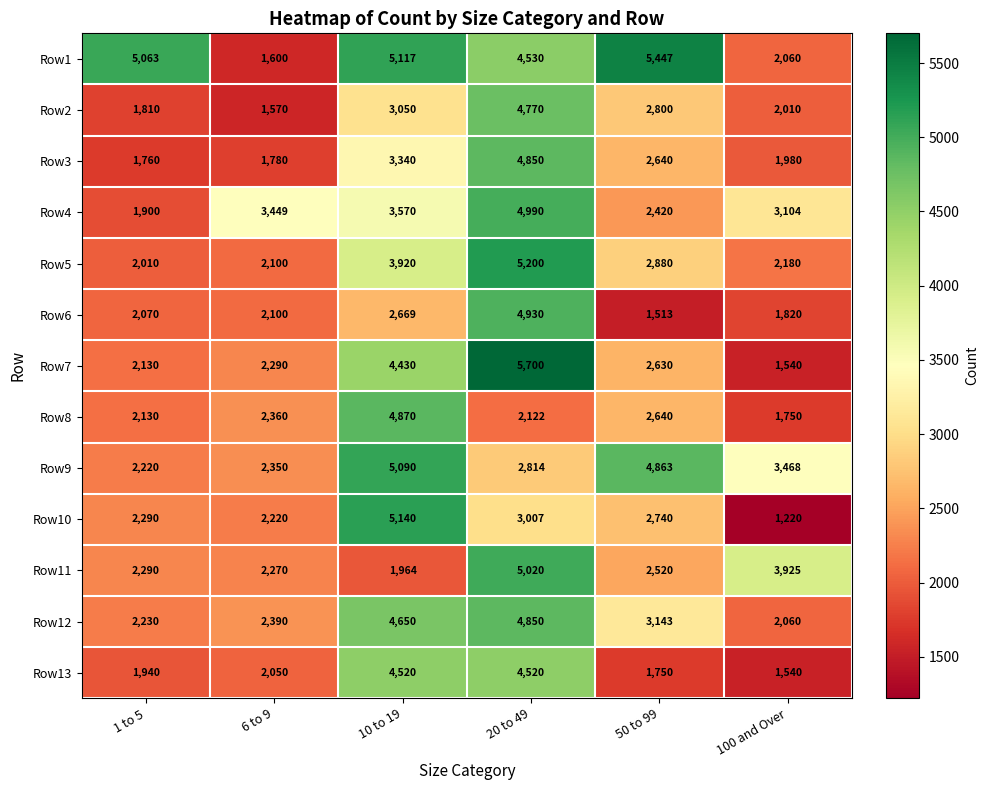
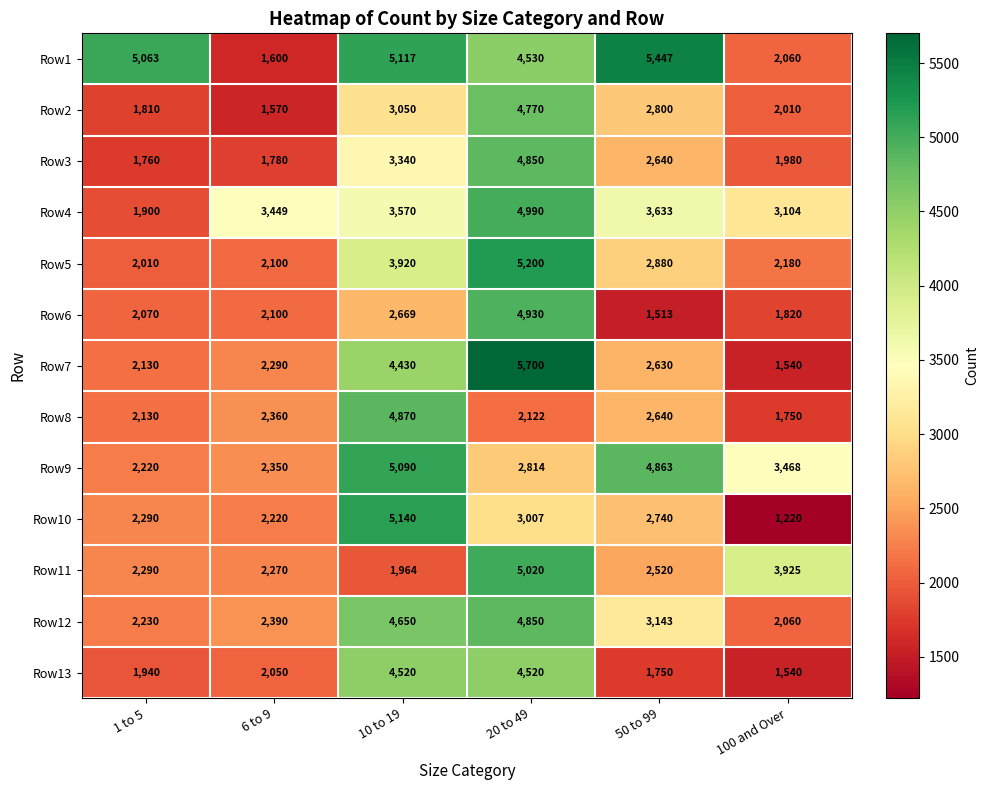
Row4, 50 to 99: 2,420 -> 3,633
